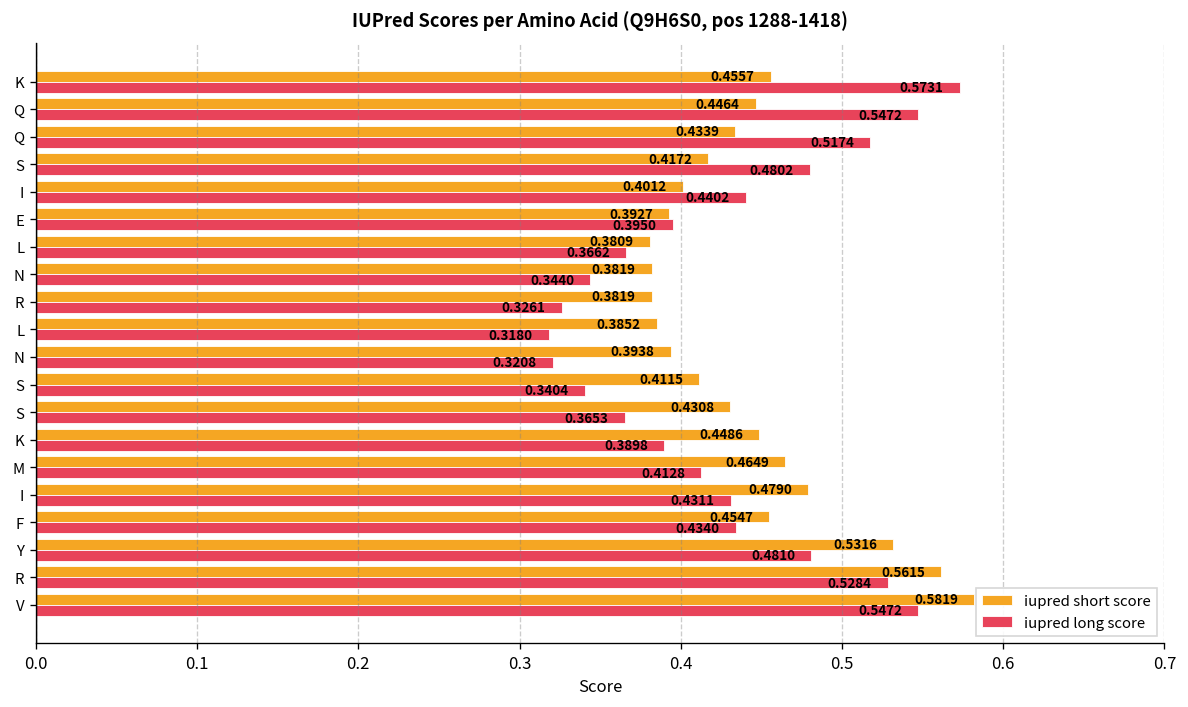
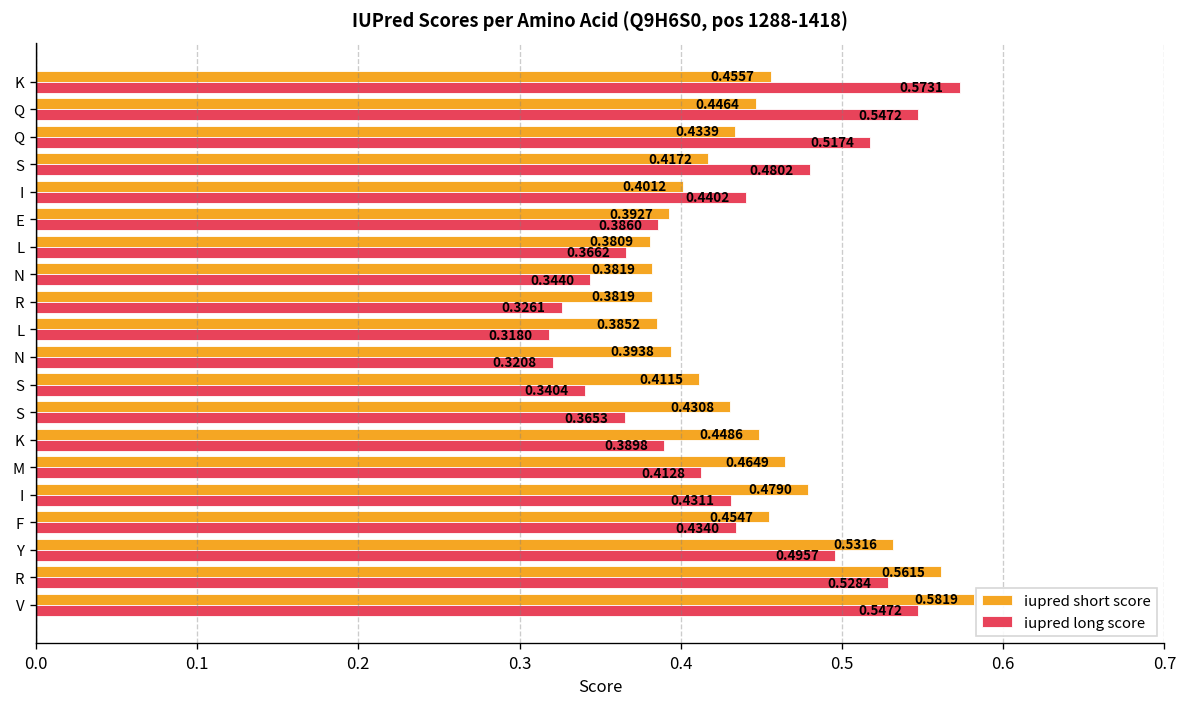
iupred long score, E: 0.3950 -> 0.3860
iupred long score, Y: 0.4810 -> 0.4957
